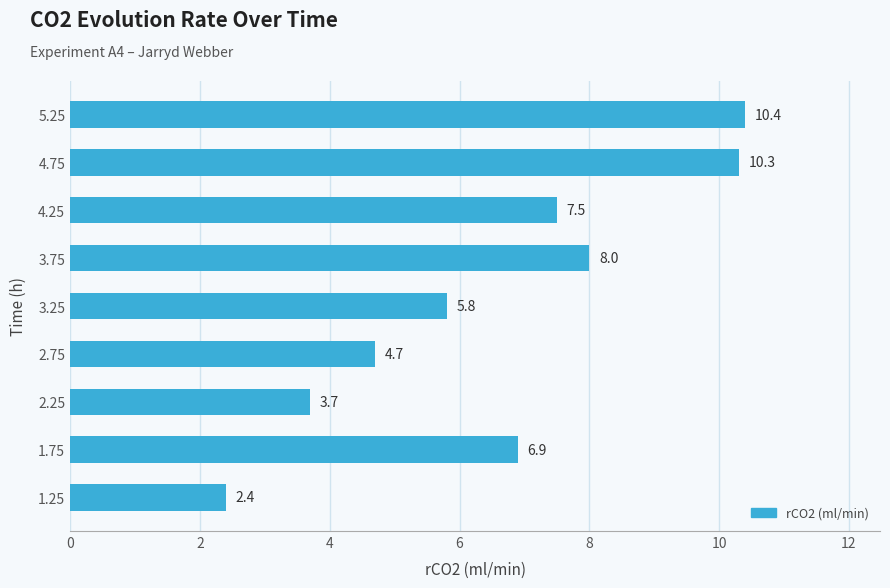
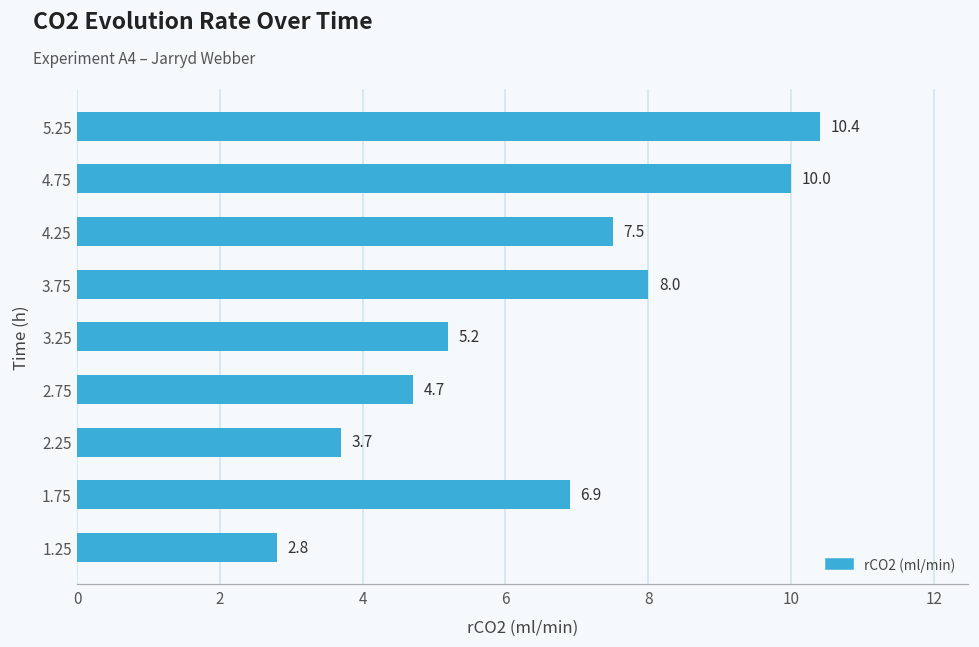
4.75: 10.3 -> 10.0
3.25: 5.8 -> 5.2
1.25: 2.4 -> 2.8
